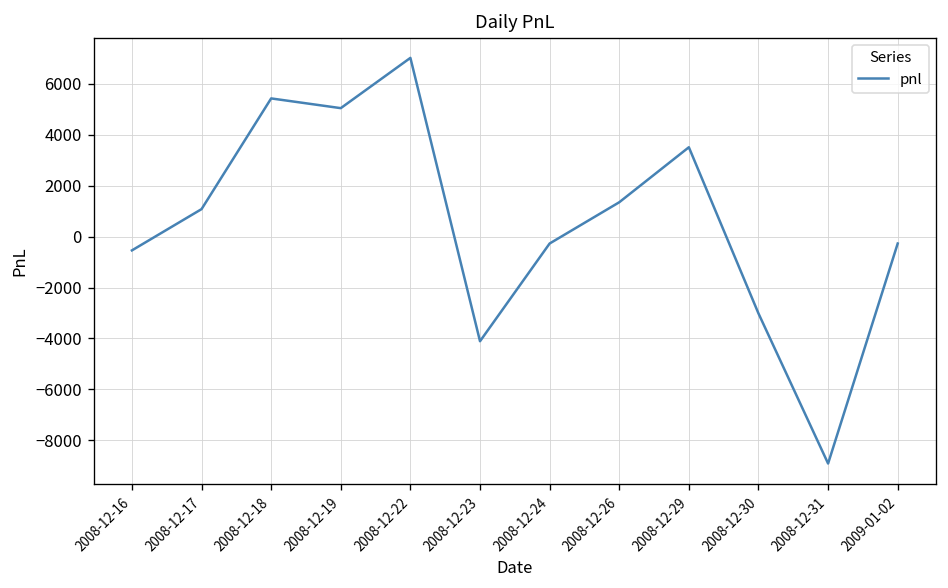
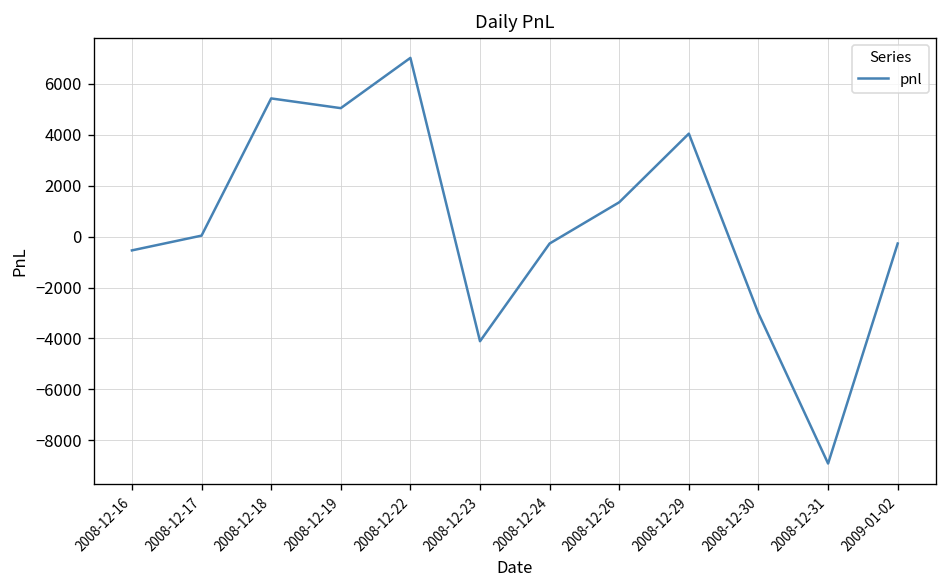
2008-12-17: 1100 -> 0
2008-12-29: 3500 -> 4000
